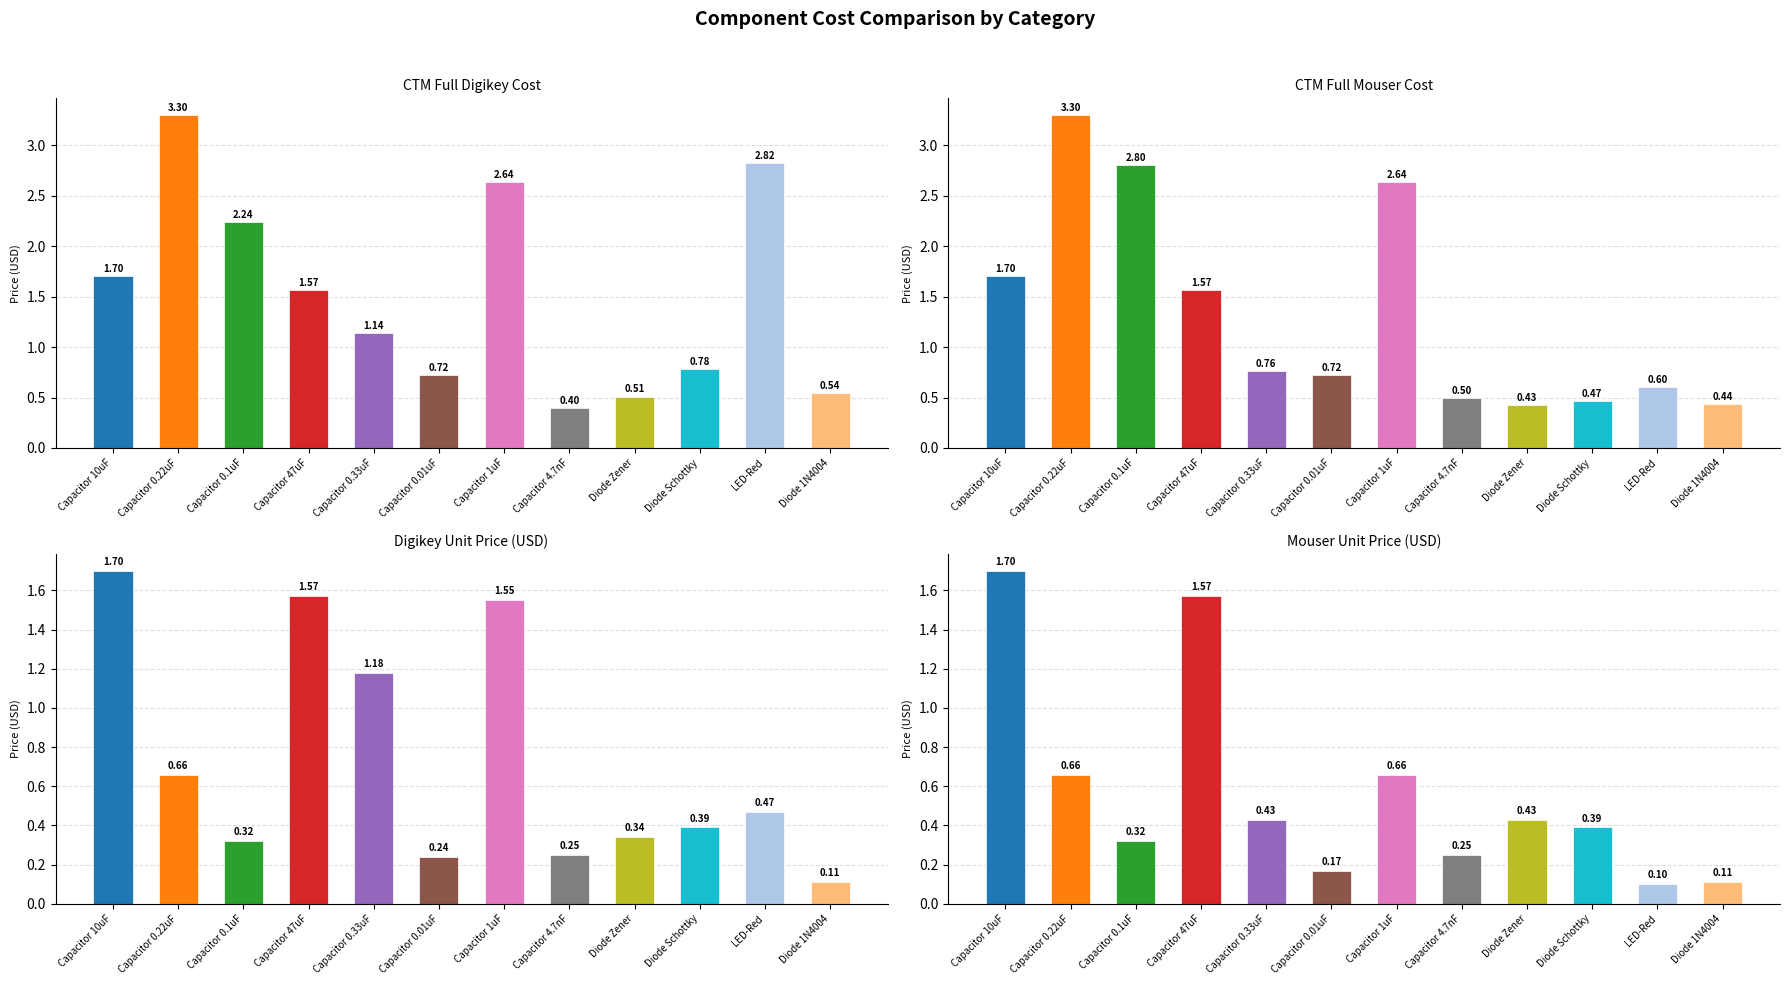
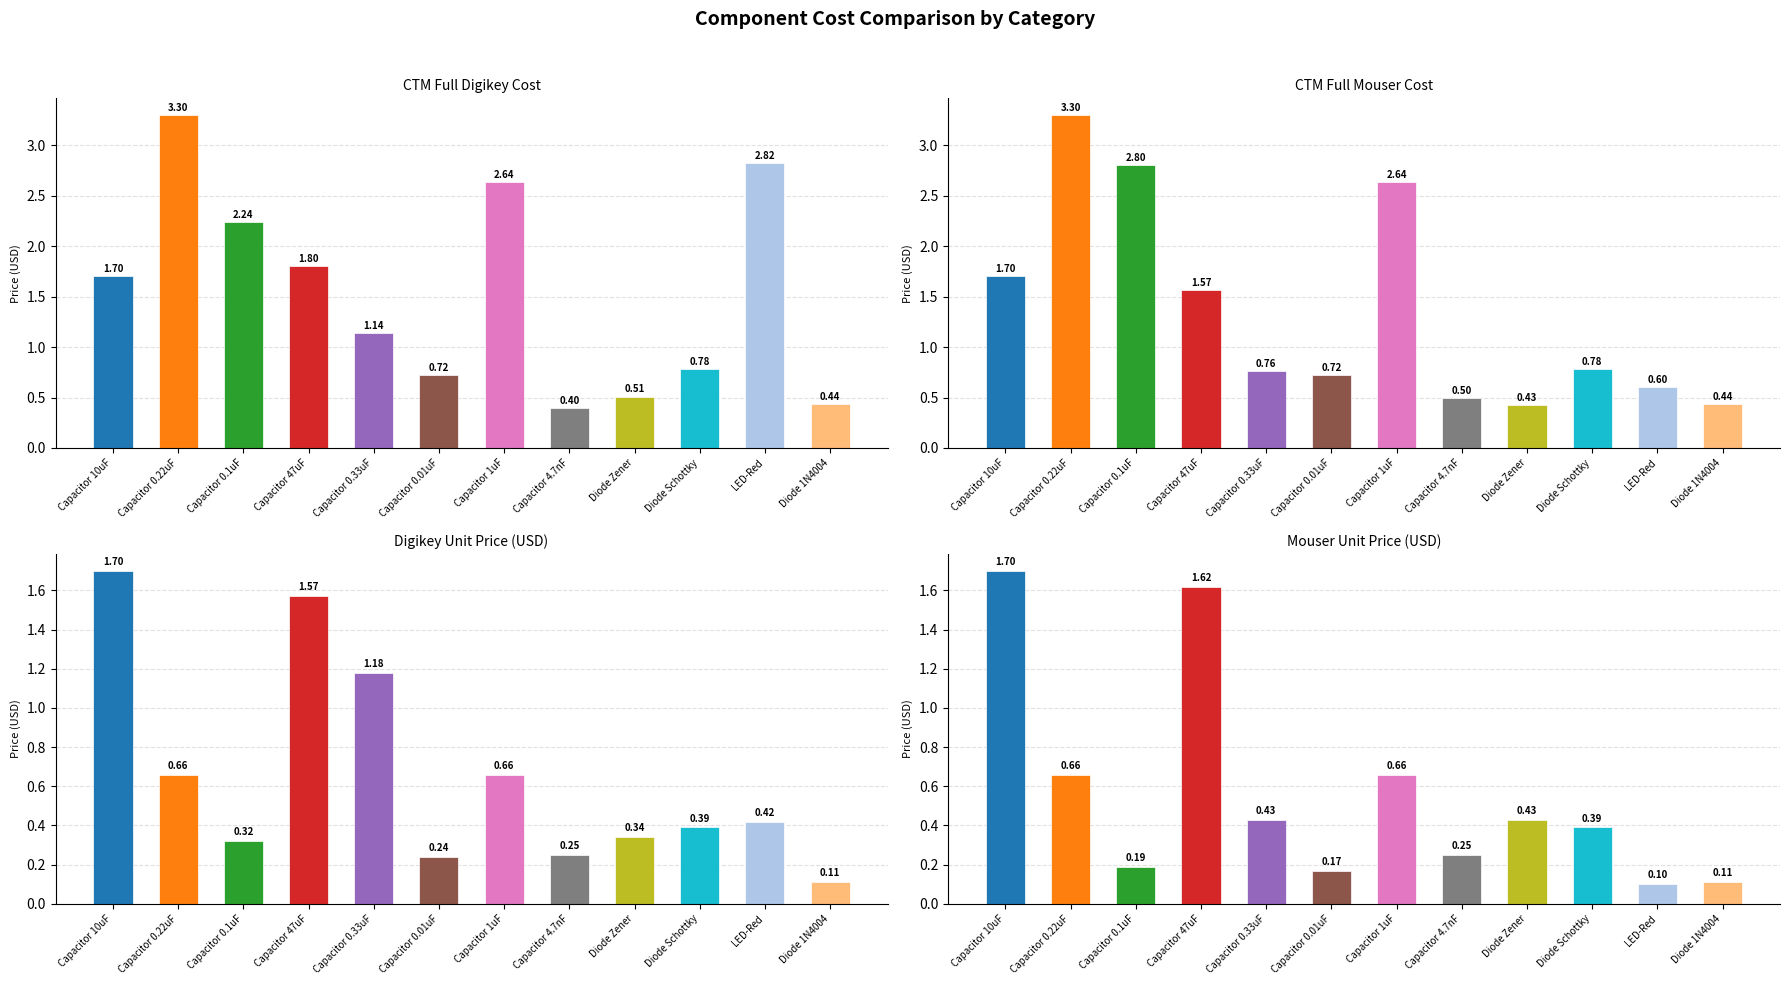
CTM Full Digikey Cost, Capacitor 47uF: 1.57 -> 1.80
CTM Full Digikey Cost, Diode 1N4004: 0.54 -> 0.44
CTM Full Mouser Cost, Diode Schottky: 0.47 -> 0.78
Digikey Unit Price (USD), Capacitor 1uF: 1.55 -> 0.66
Digikey Unit Price (USD), LED-Red: 0.47 -> 0.42
Mouser Unit Price (USD), Capacitor 0.1uF: 0.32 -> 0.19
Mouser Unit Price (USD), Capacitor 47uF: 1.57 -> 1.62
